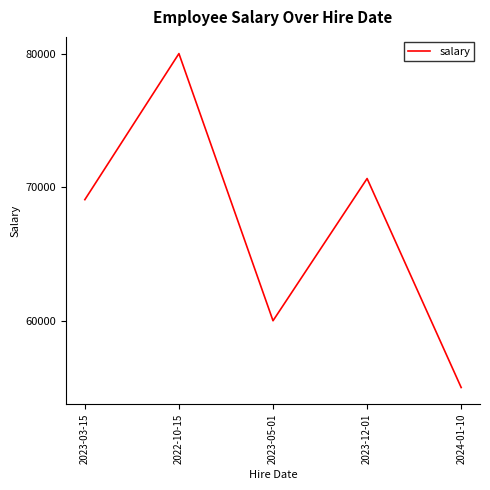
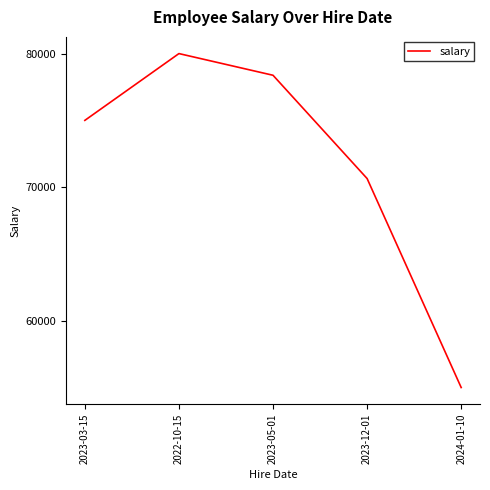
2023-03-15: 69100 -> 75000
2023-05-01: 60000 -> 78400
